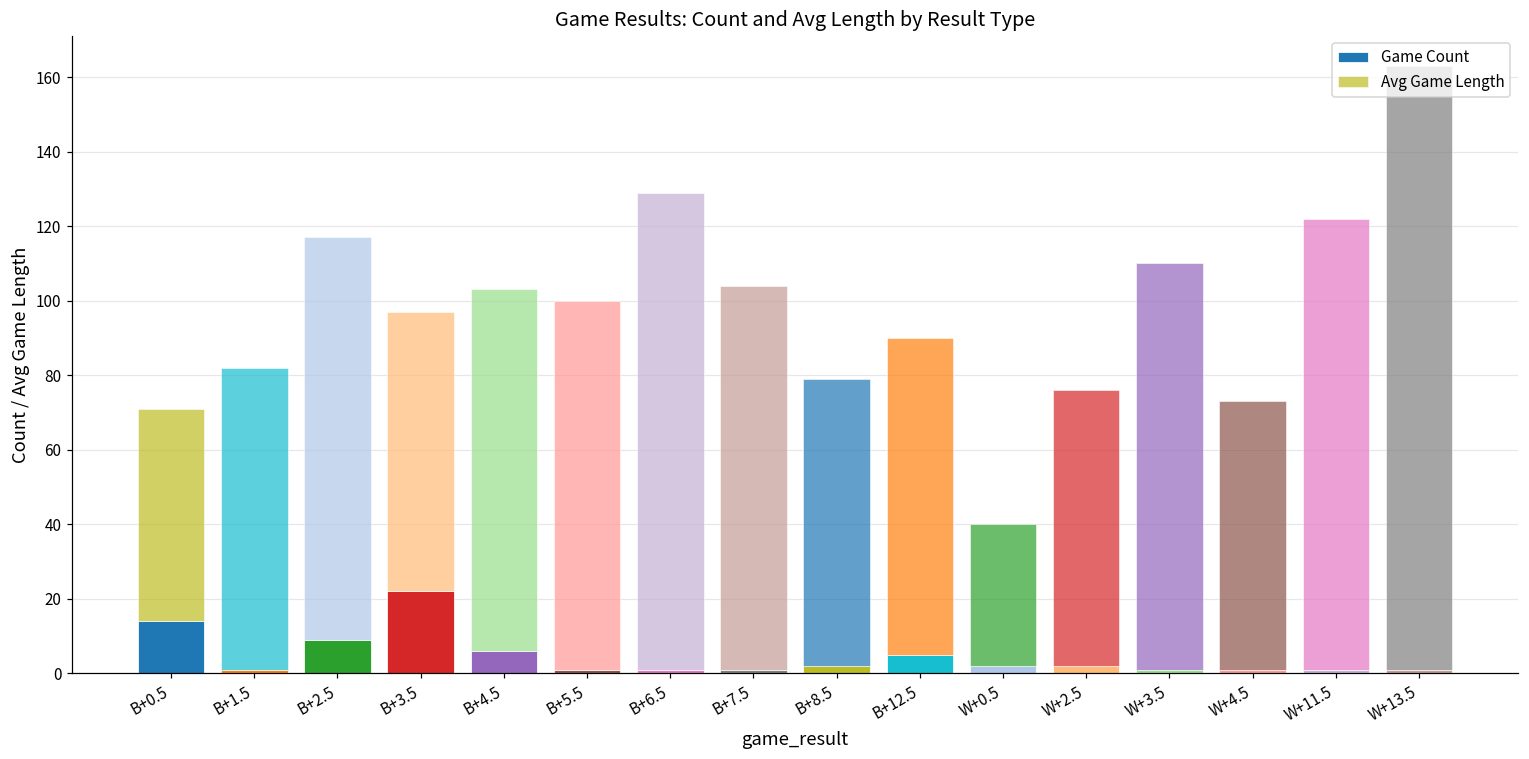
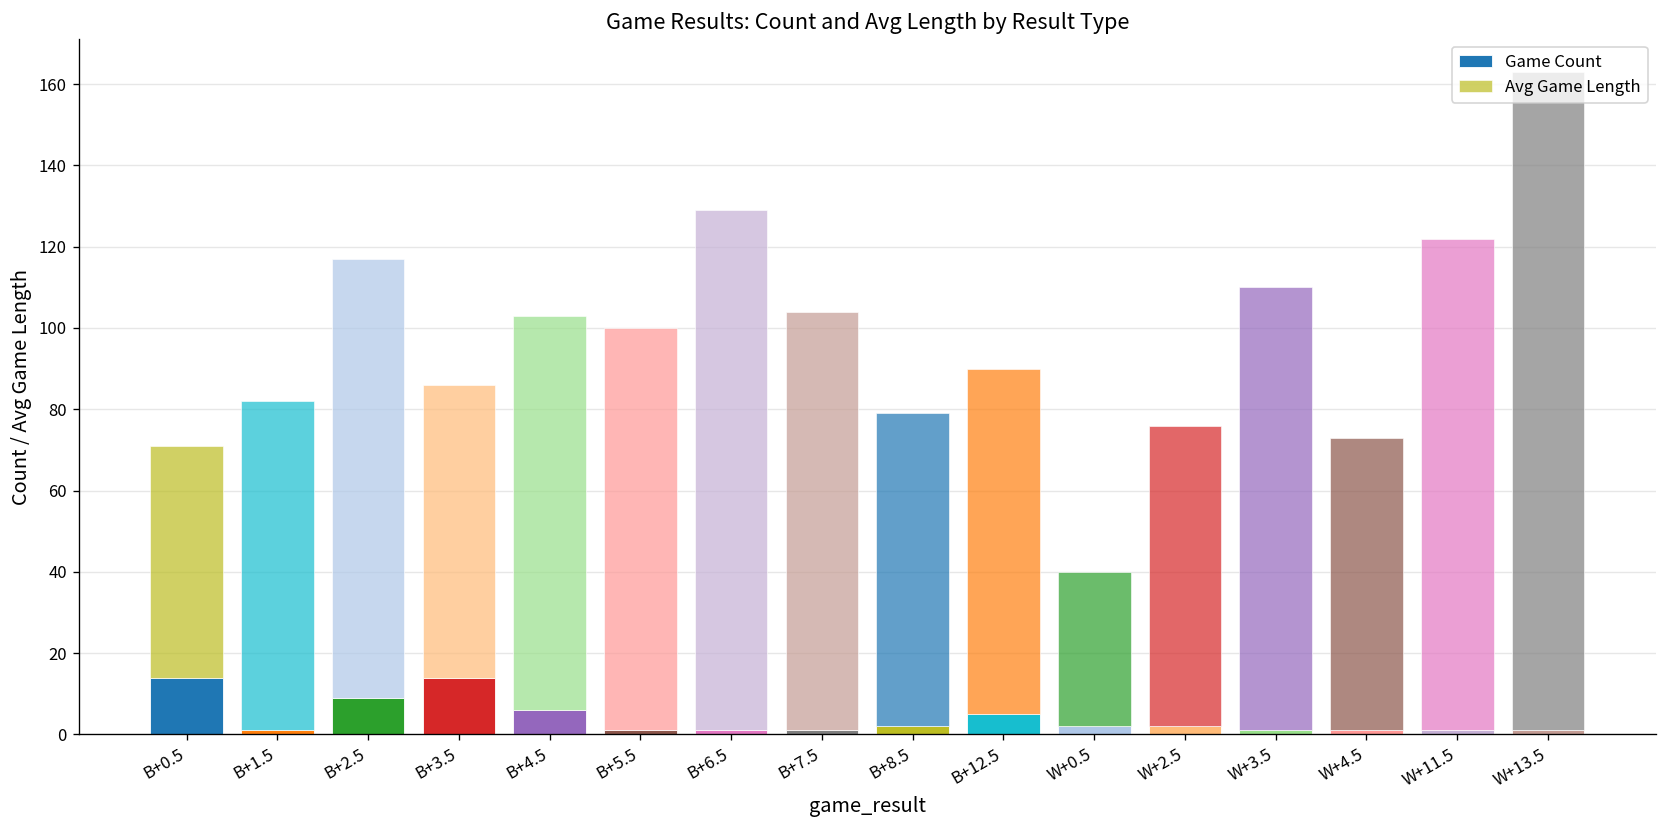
Game Count, B+3.5: 22 -> 14
Avg Game Length, B+3.5: 75 -> 72
